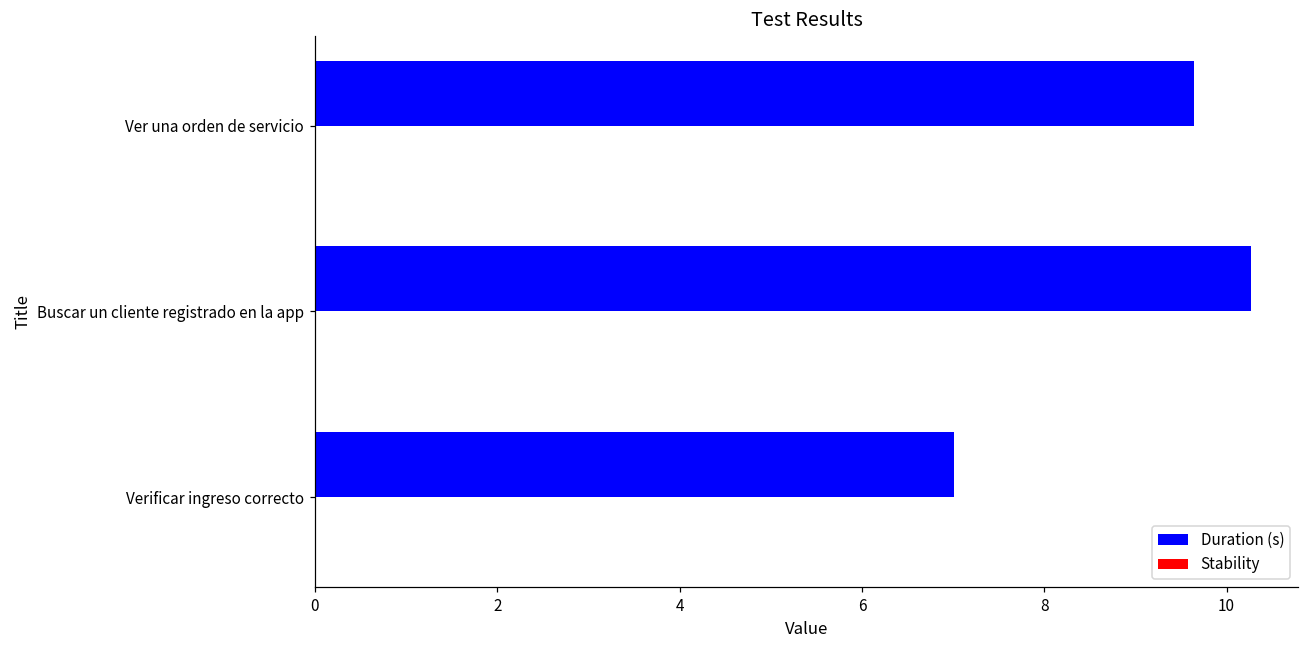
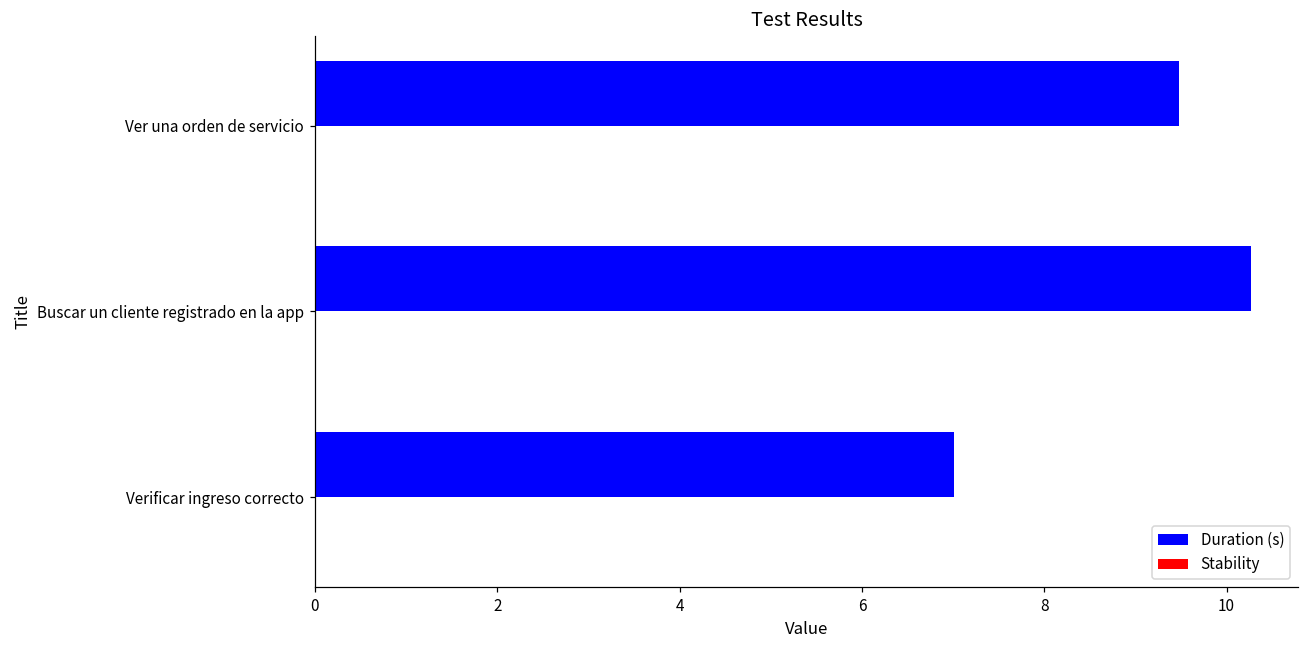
Duration (s), Ver una orden de servicio: 9.6 -> 9.5
